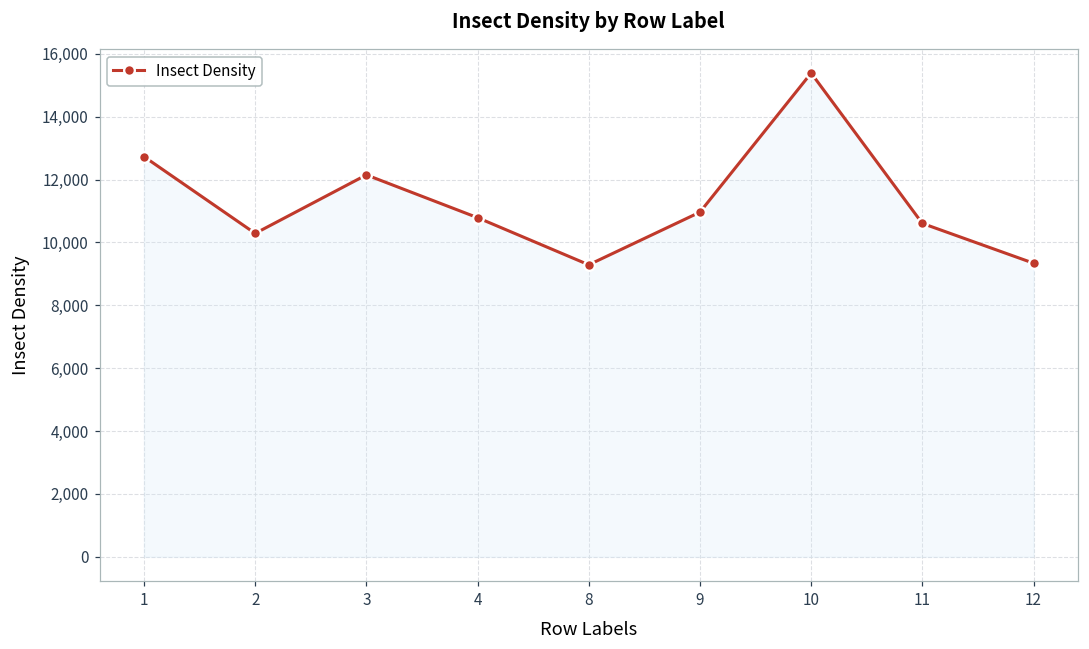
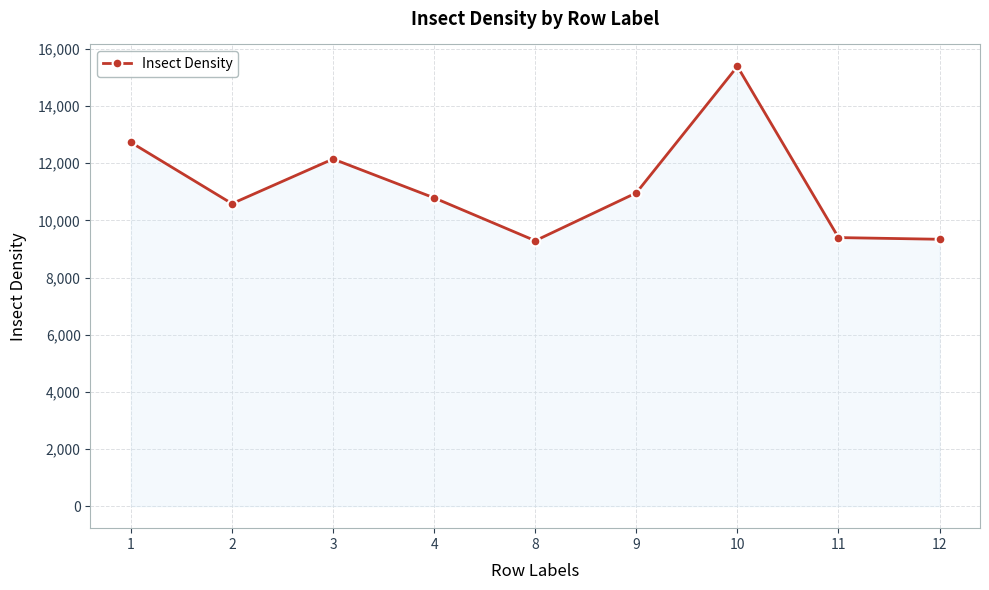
2: 10,300 -> 10,600
11: 10,600 -> 9,400
